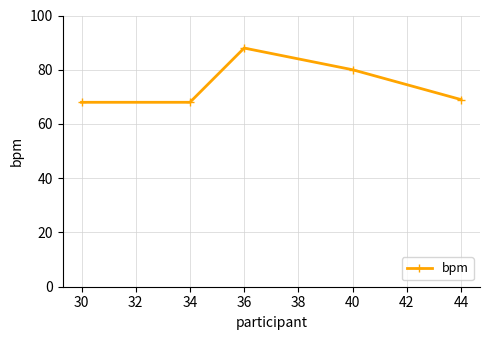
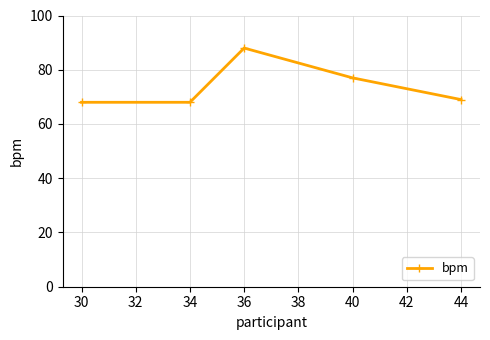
40: 80 -> 77
